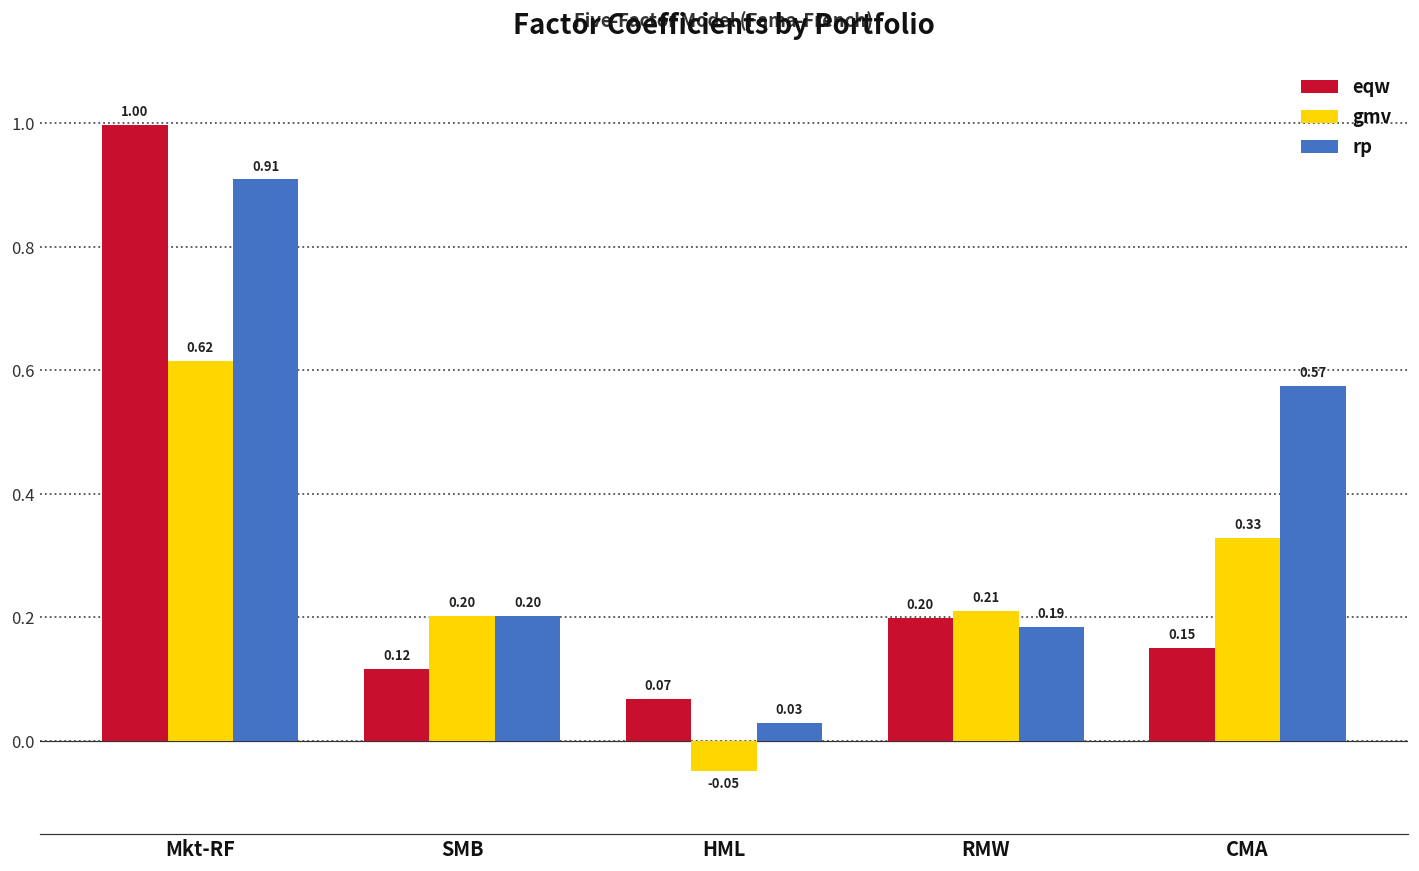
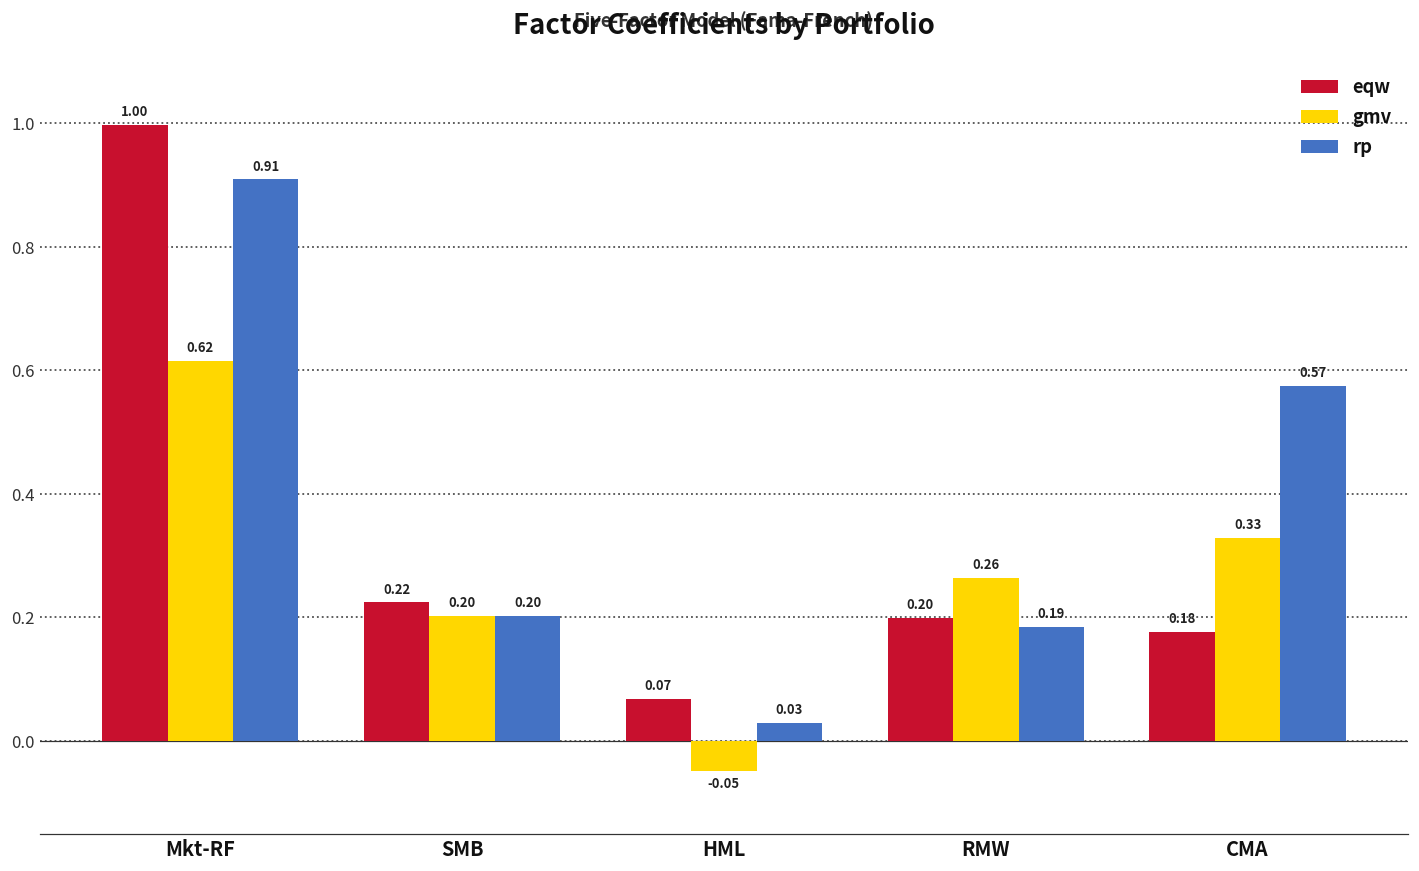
eqw, SMB: 0.12 -> 0.22
gmv, RMW: 0.21 -> 0.26
eqw, CMA: 0.15 -> 0.18
